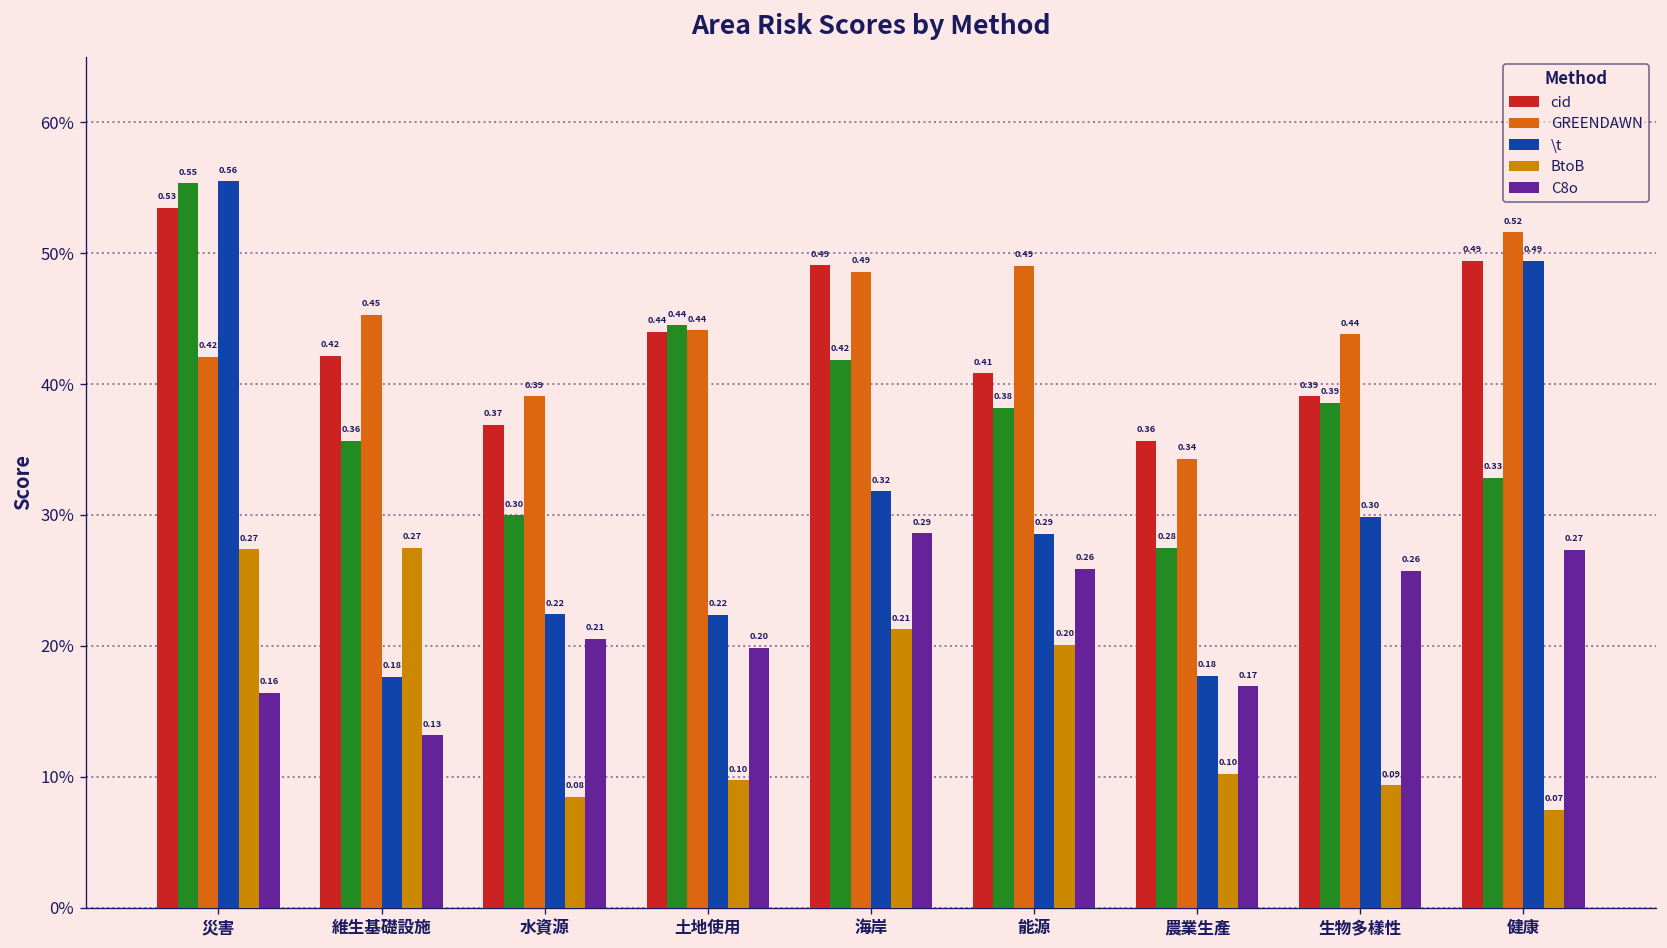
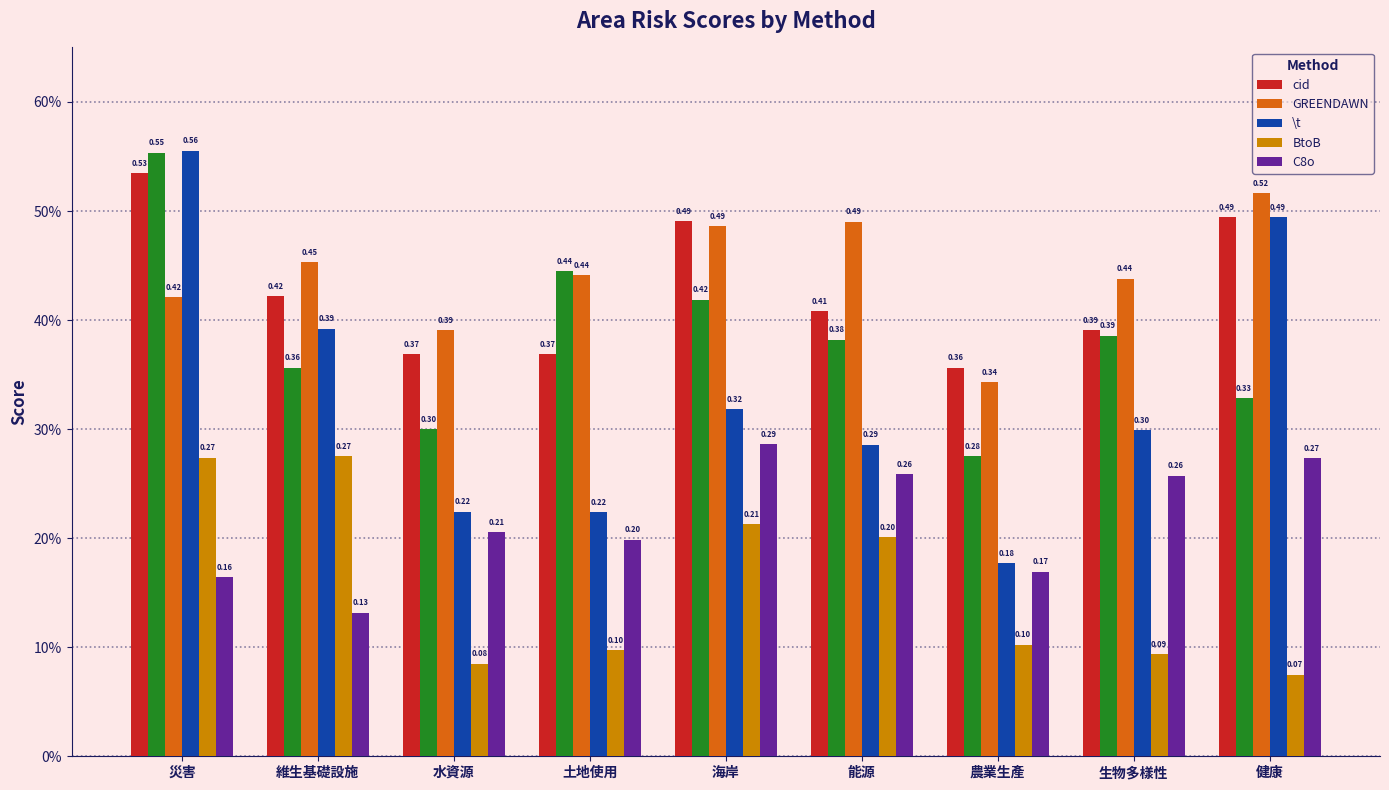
\t, 維生基礎設施: 0.18 -> 0.39
cid, 土地使用: 0.44 -> 0.37
